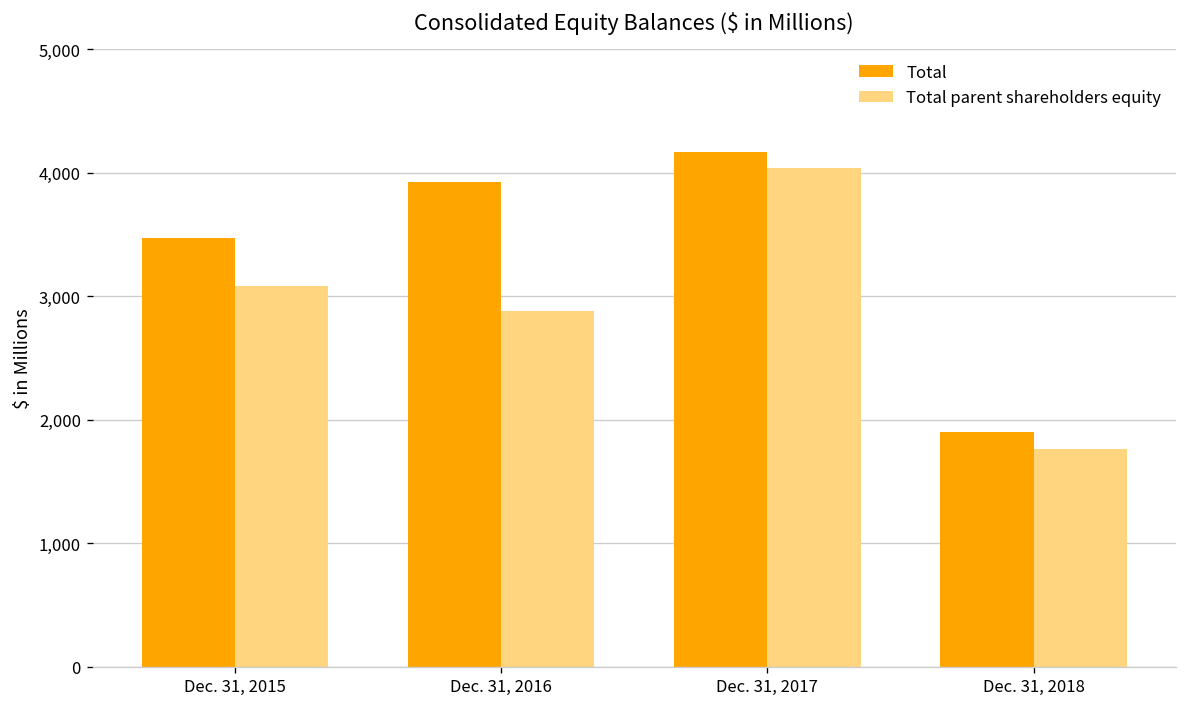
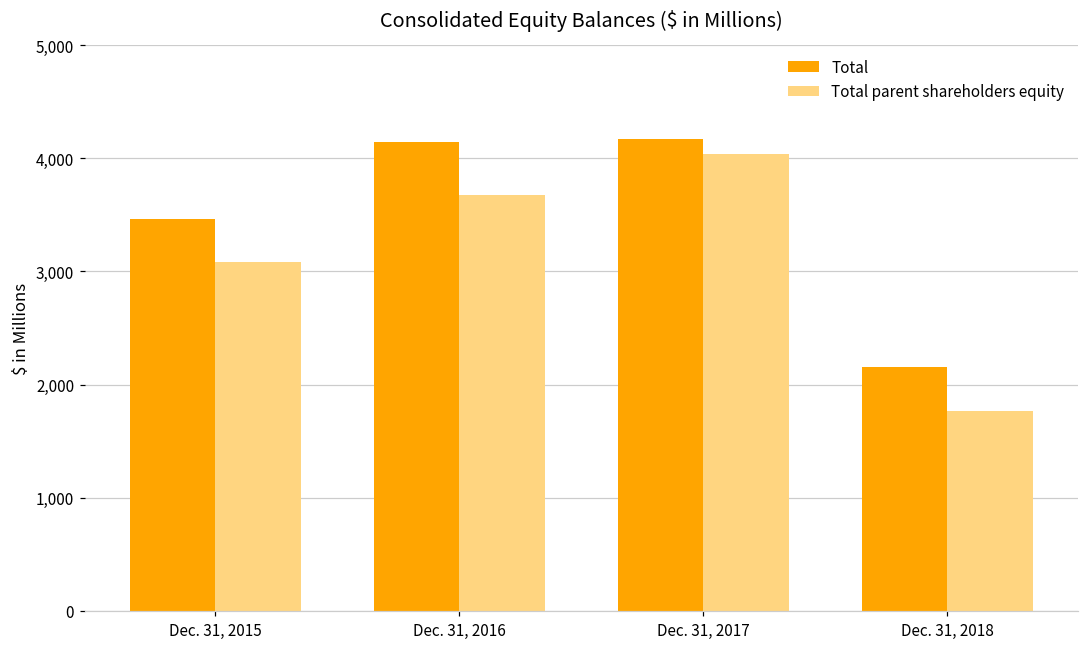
Total, Dec. 31, 2016: 3,930 -> 4,150
Total parent shareholders equity, Dec. 31, 2016: 2,880 -> 3,680
Total, Dec. 31, 2018: 1,900 -> 2,150
